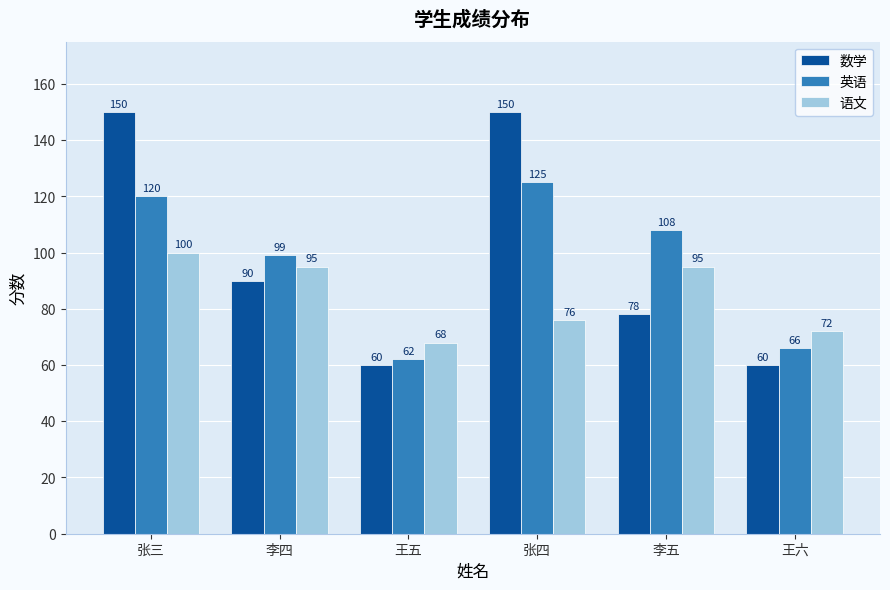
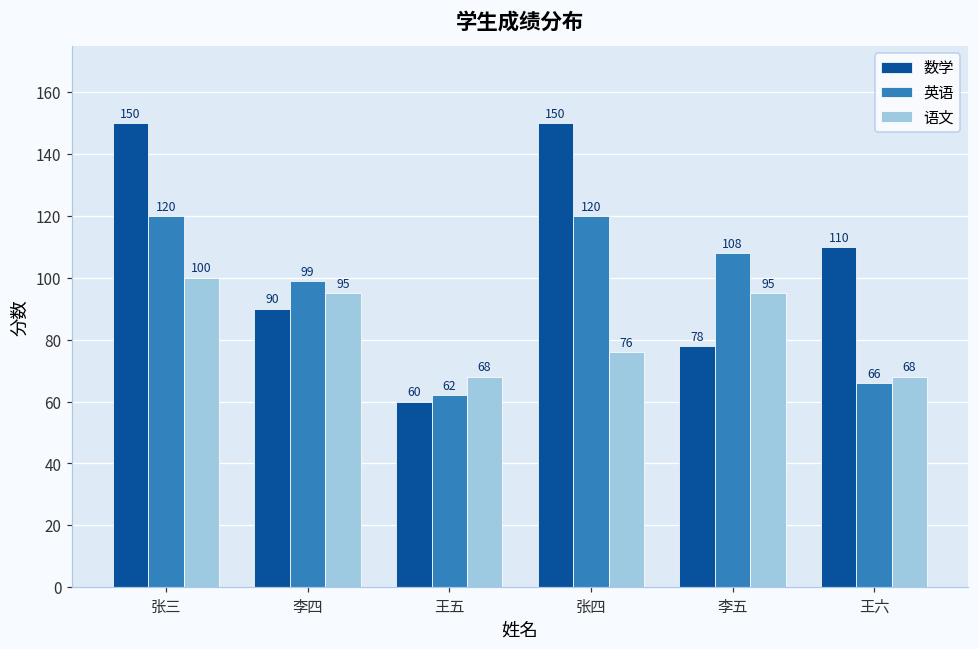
英语, 张四: 125 -> 120
数学, 王六: 60 -> 110
语文, 王六: 72 -> 68
